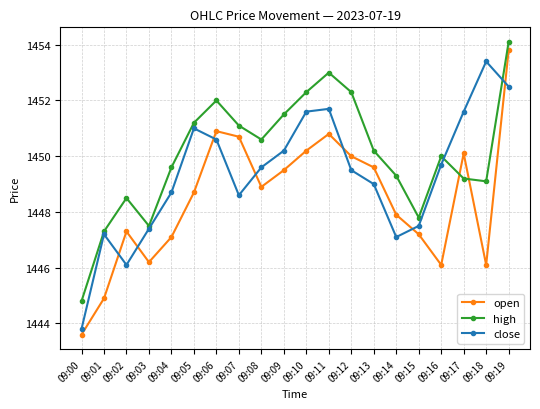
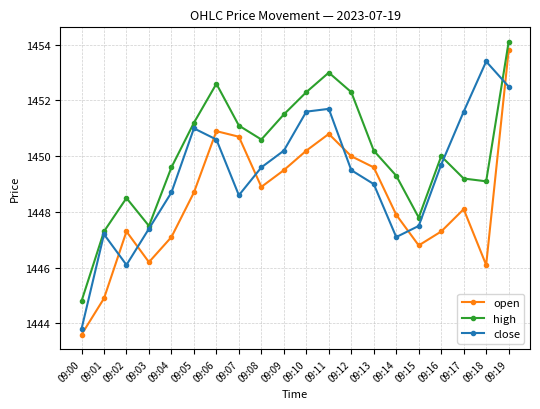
high, 09:06: 1452.0 -> 1452.6
open, 09:15: 1447.2 -> 1446.8
open, 09:16: 1446.1 -> 1447.3
open, 09:17: 1450.1 -> 1448.1
